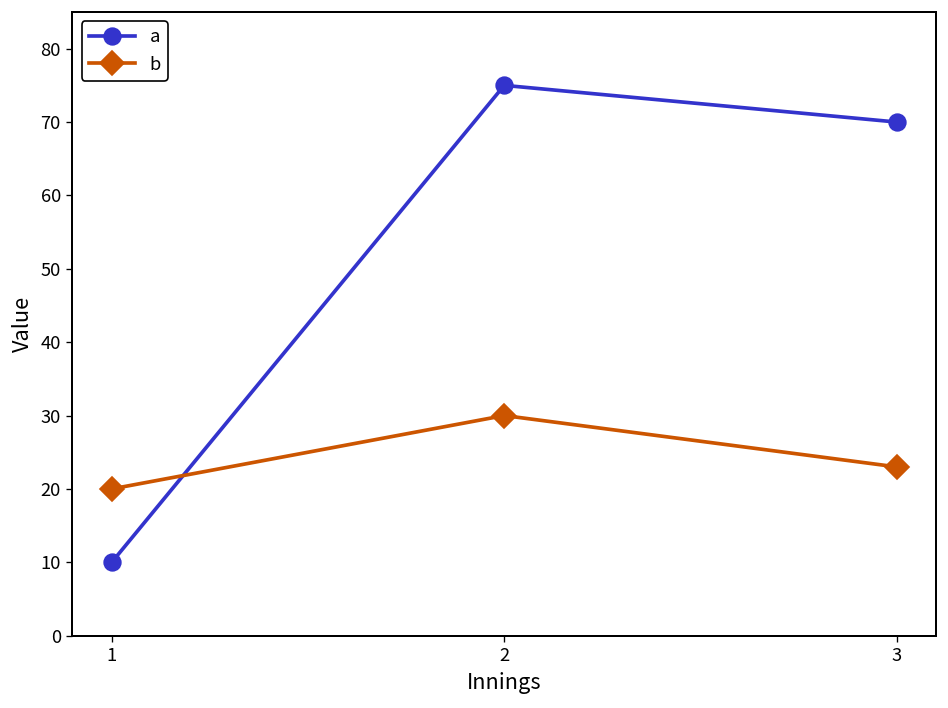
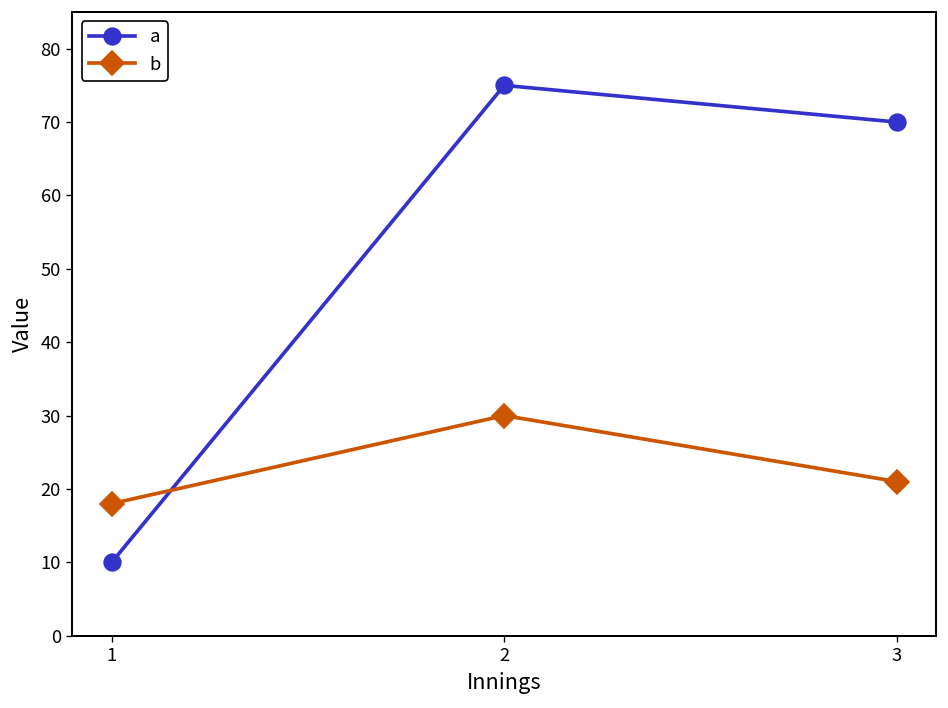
b, 1: 20 -> 18
b, 3: 23 -> 21
